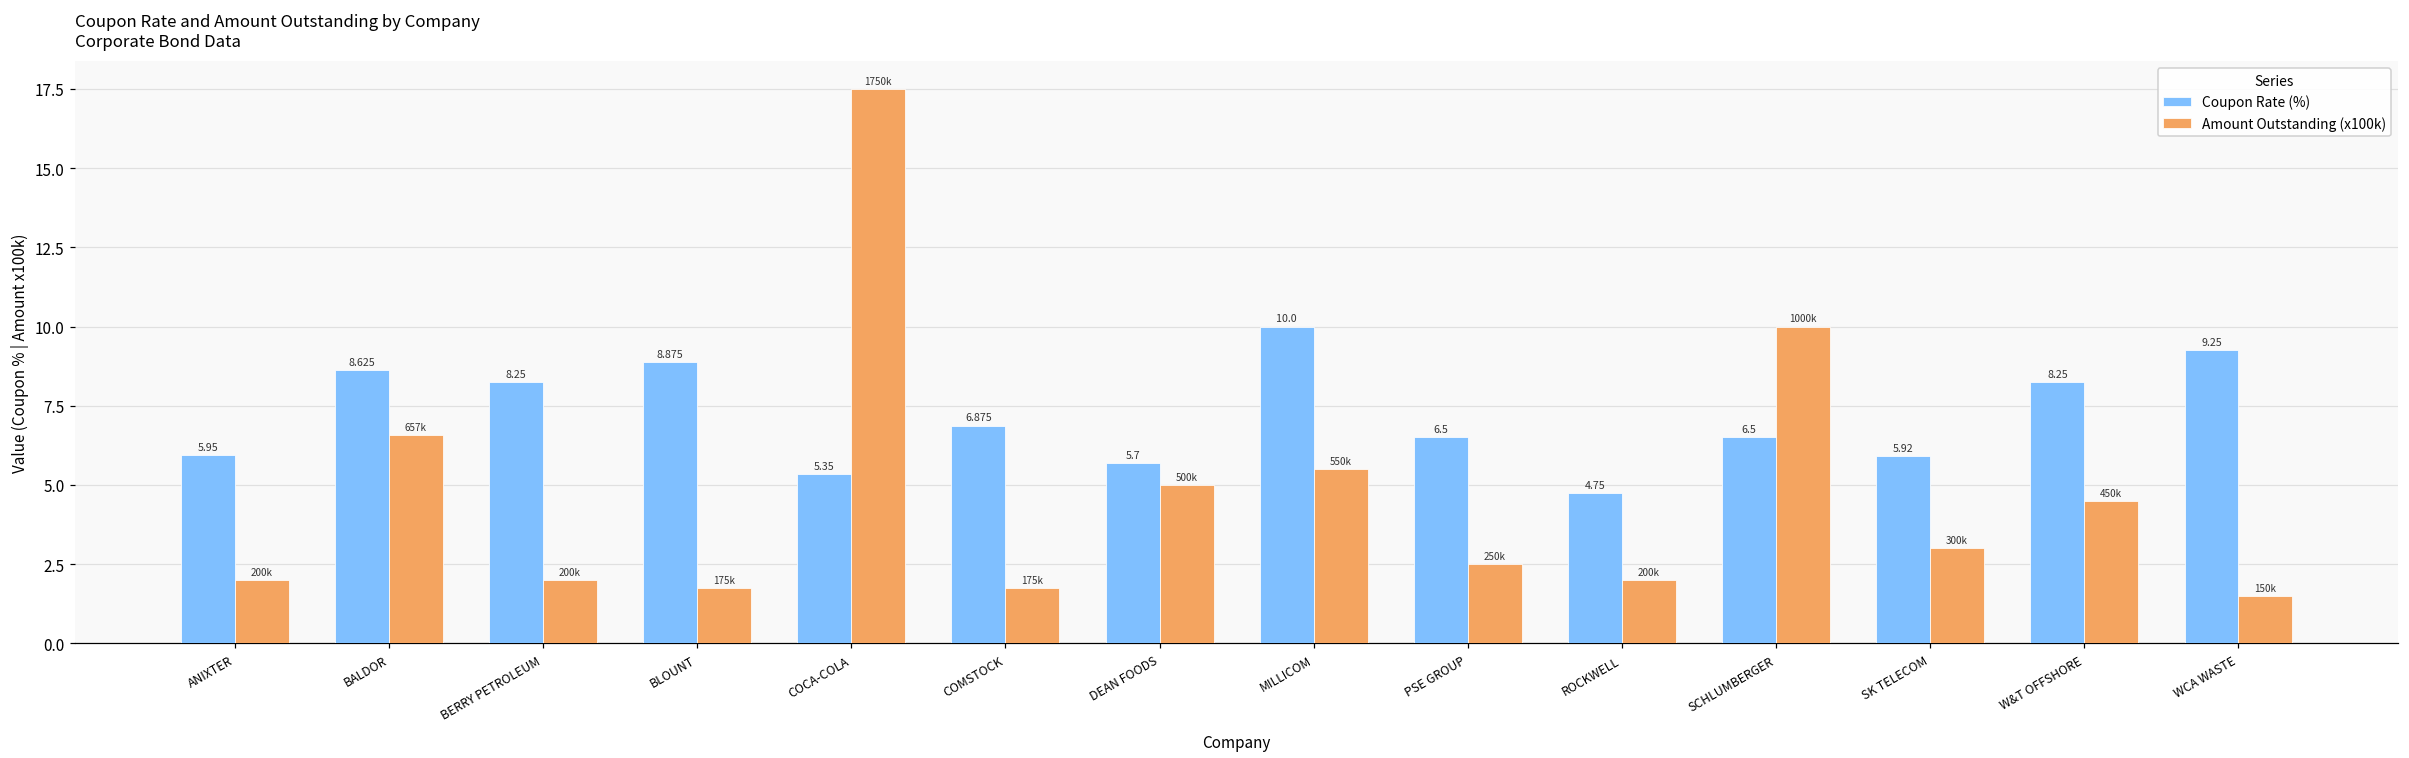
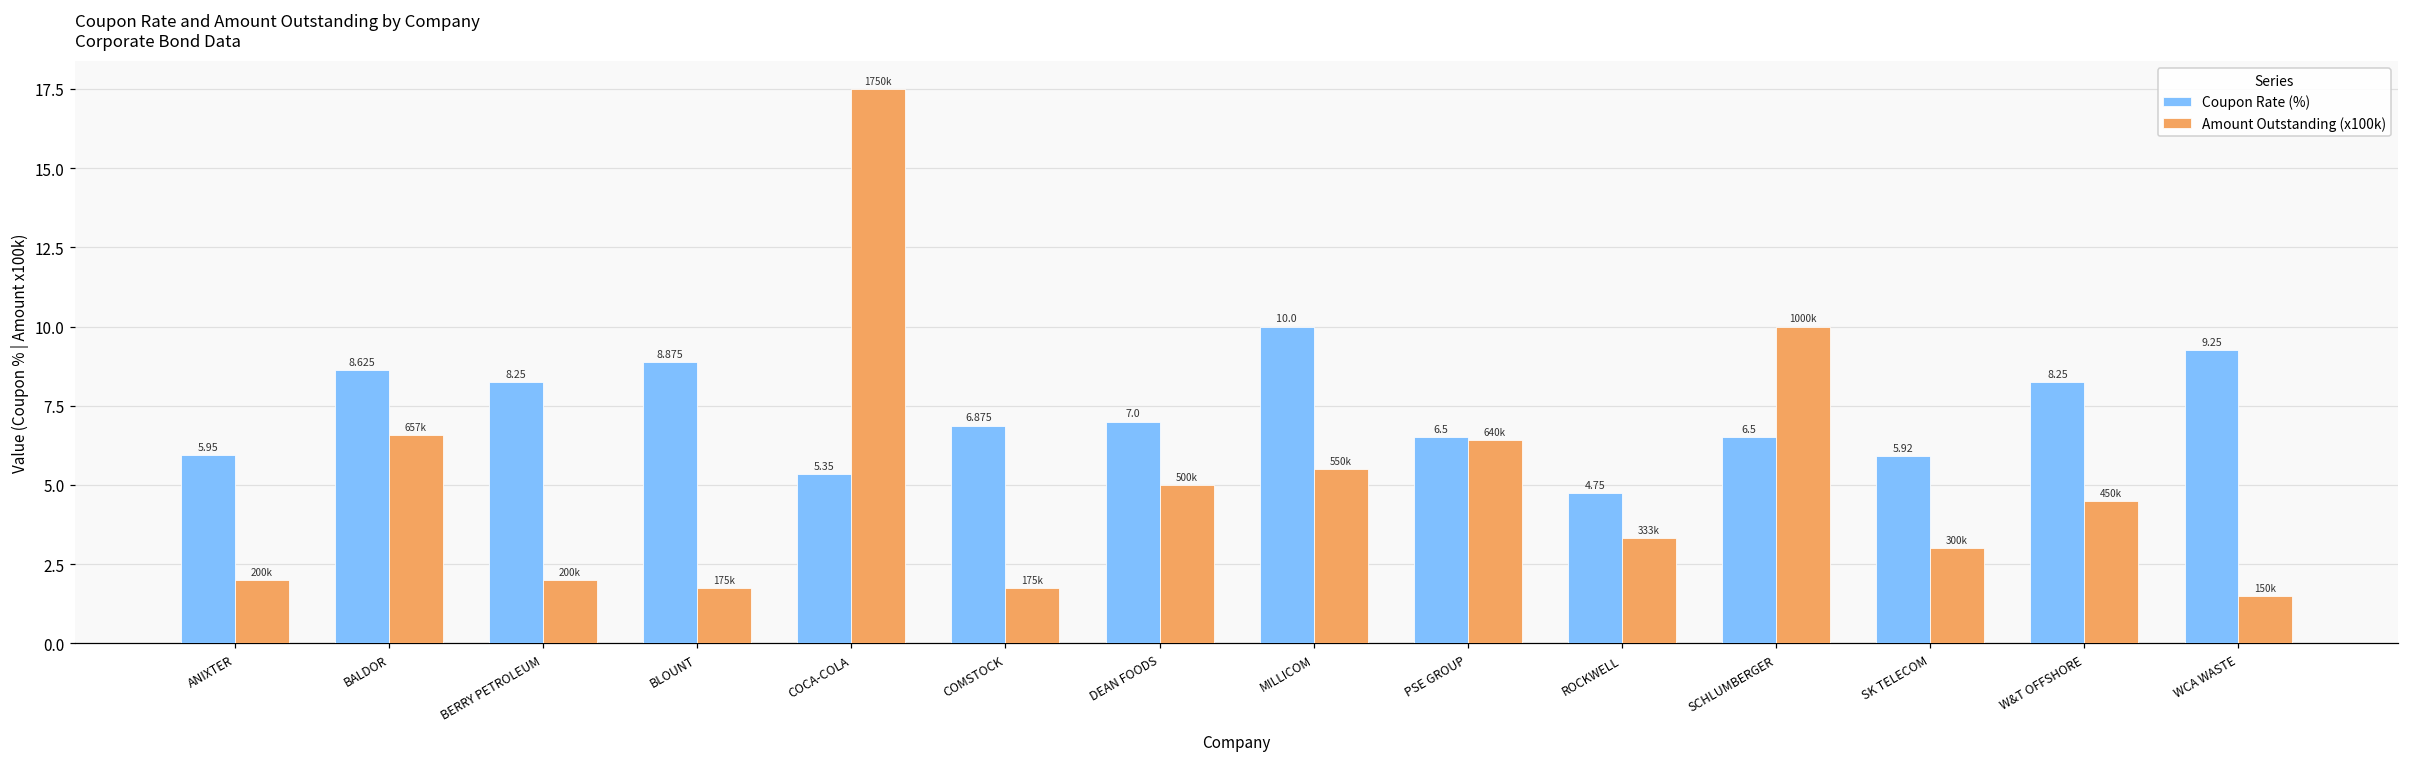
Coupon Rate (%), DEAN FOODS: 5.7 -> 7.0
Amount Outstanding (x100k), PSE GROUP: 250k -> 640k
Amount Outstanding (x100k), ROCKWELL: 200k -> 333k
